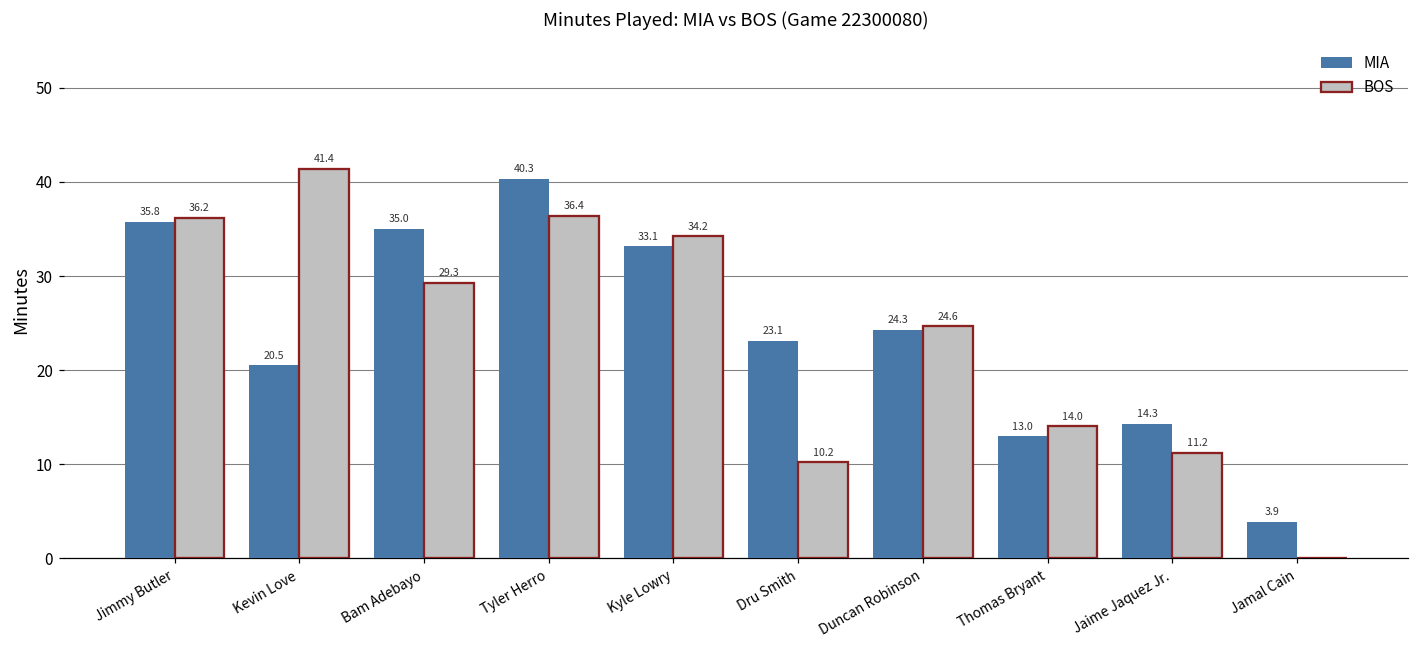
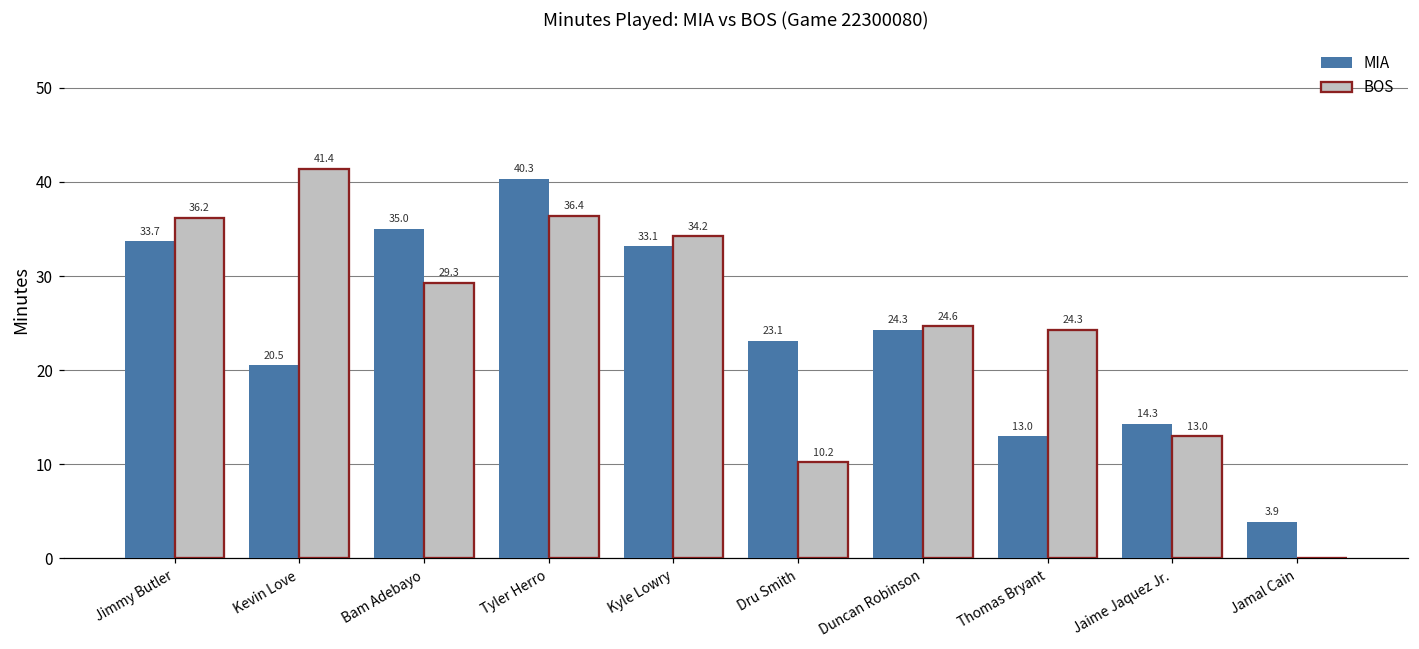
MIA, Jimmy Butler: 35.8 -> 33.7
BOS, Thomas Bryant: 14.0 -> 24.3
BOS, Jaime Jaquez Jr.: 11.2 -> 13.0
